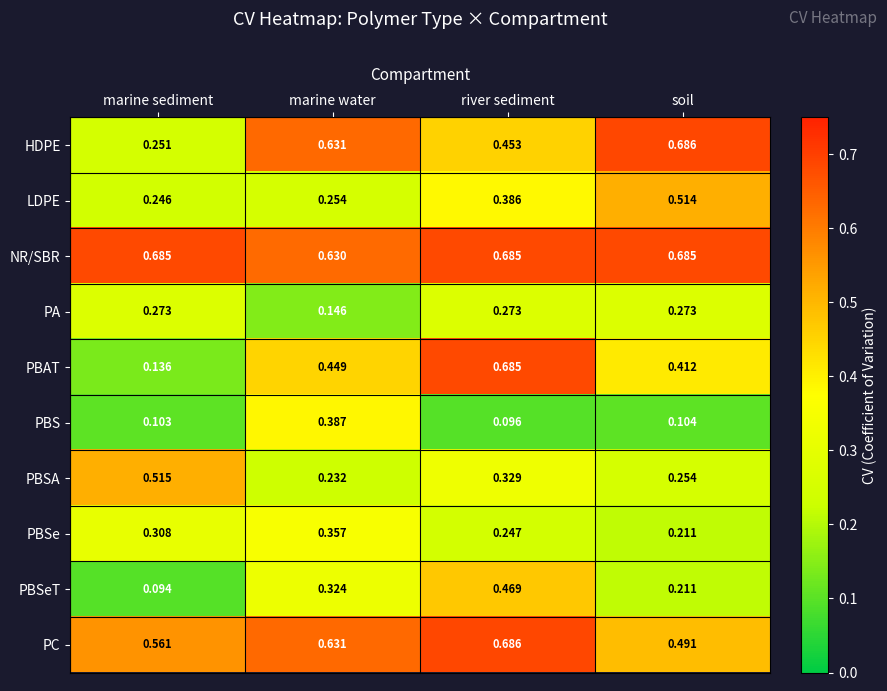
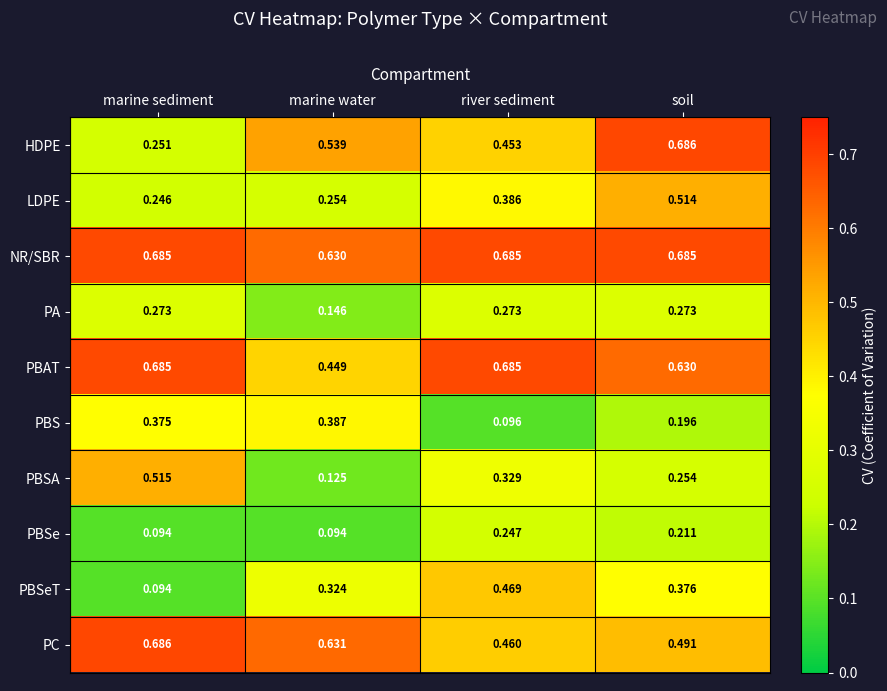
HDPE, marine water: 0.631 -> 0.539
PBAT, marine sediment: 0.136 -> 0.685
PBAT, soil: 0.412 -> 0.630
PBS, marine sediment: 0.103 -> 0.375
PBS, soil: 0.104 -> 0.196
PBSA, marine water: 0.232 -> 0.125
PBSe, marine sediment: 0.308 -> 0.094
PBSe, marine water: 0.357 -> 0.094
PBSeT, soil: 0.211 -> 0.376
PC, marine sediment: 0.561 -> 0.686
PC, river sediment: 0.686 -> 0.460
